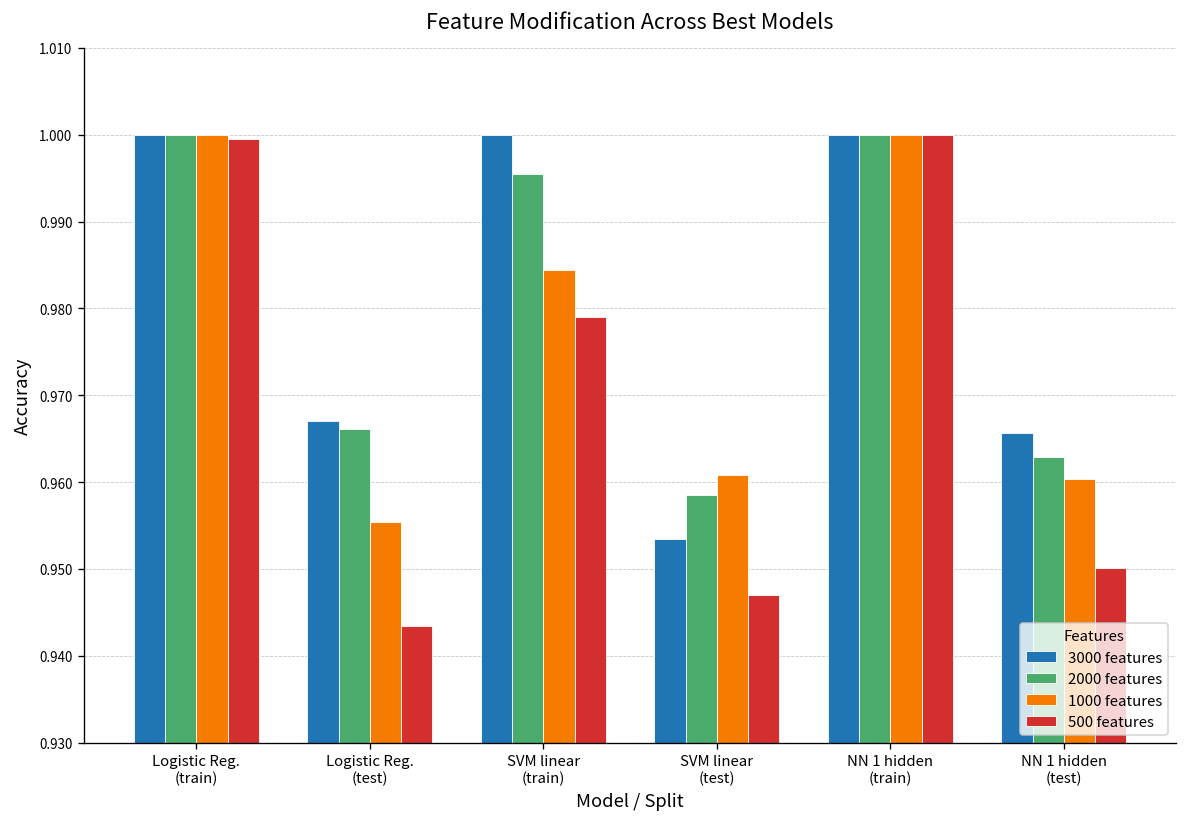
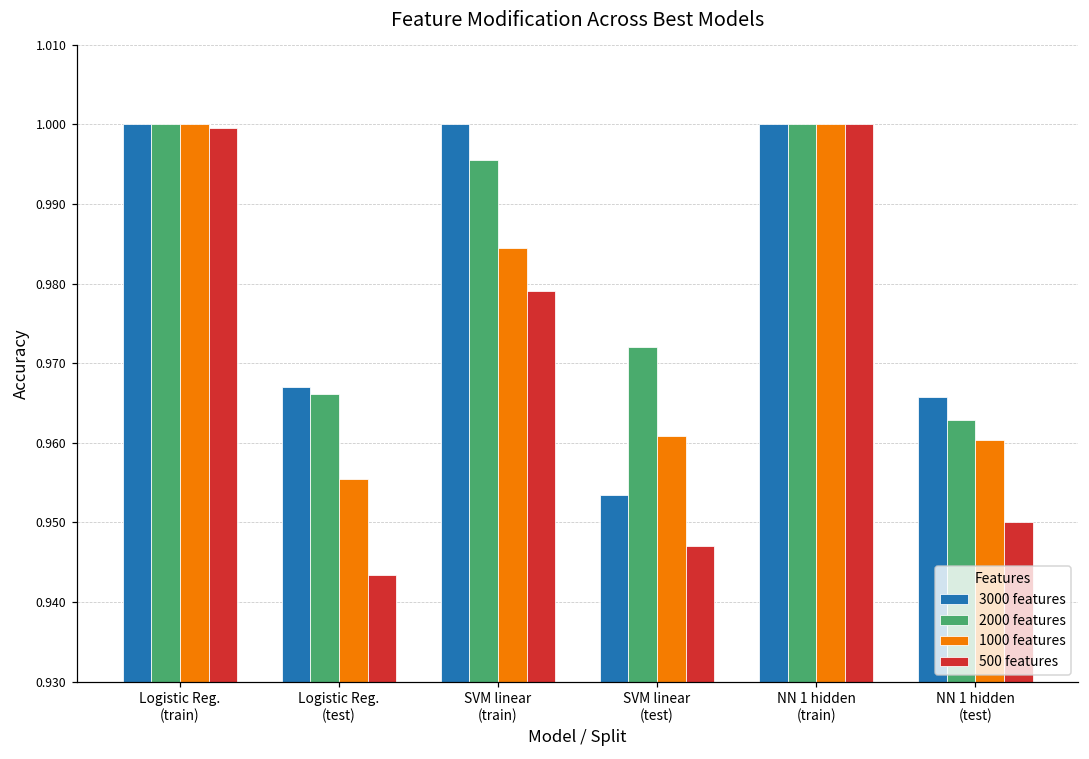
2000 features, SVM linear (test): 0.959 -> 0.972
